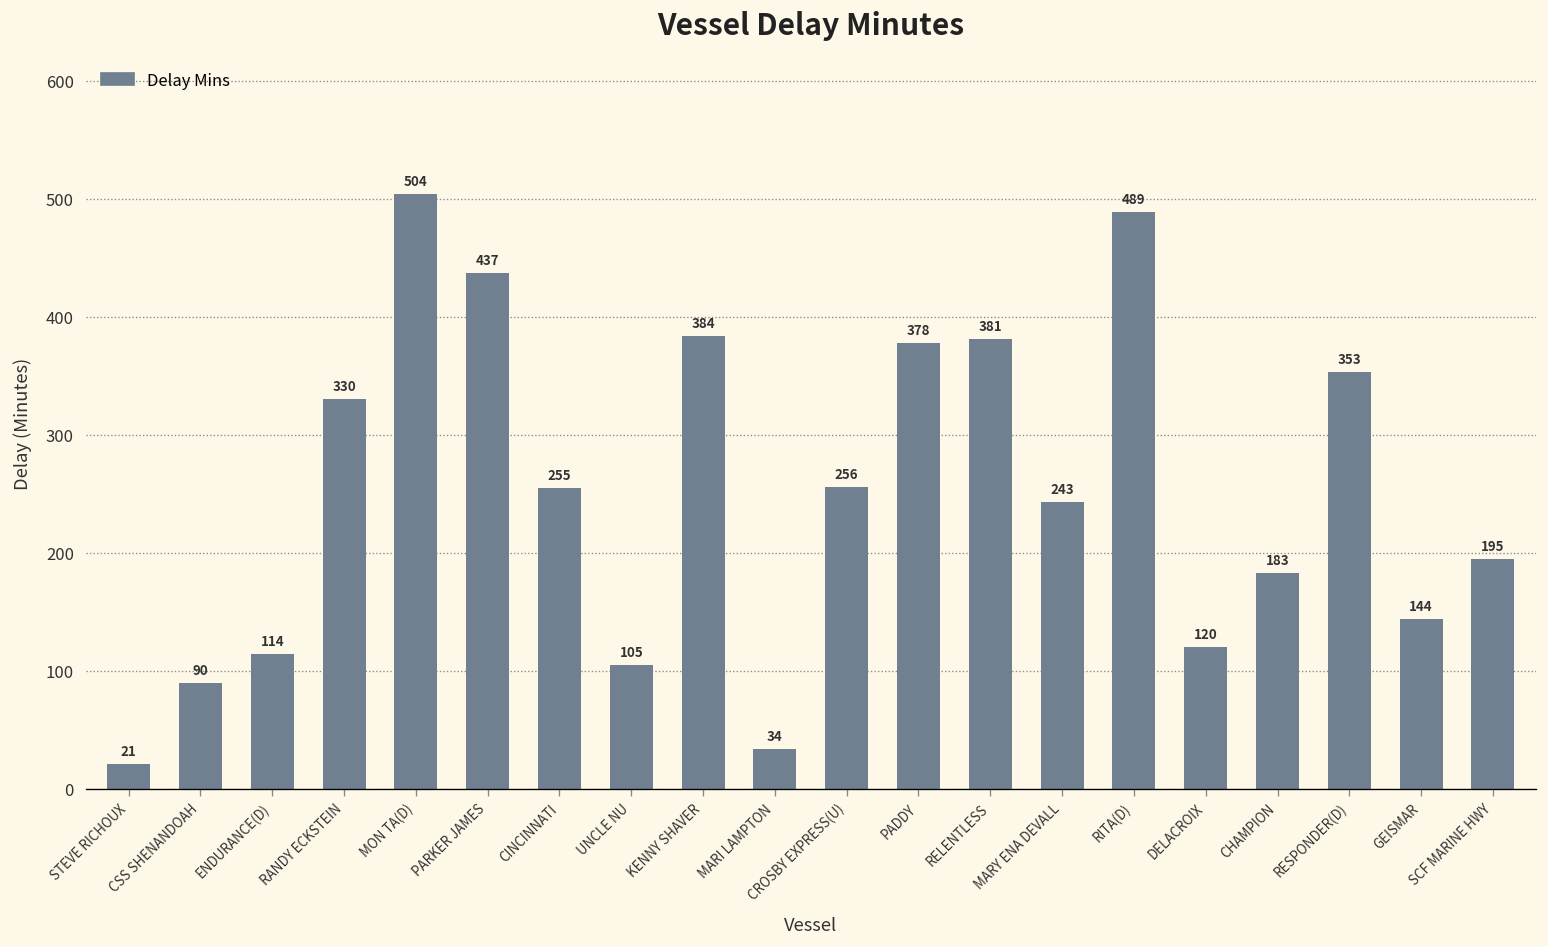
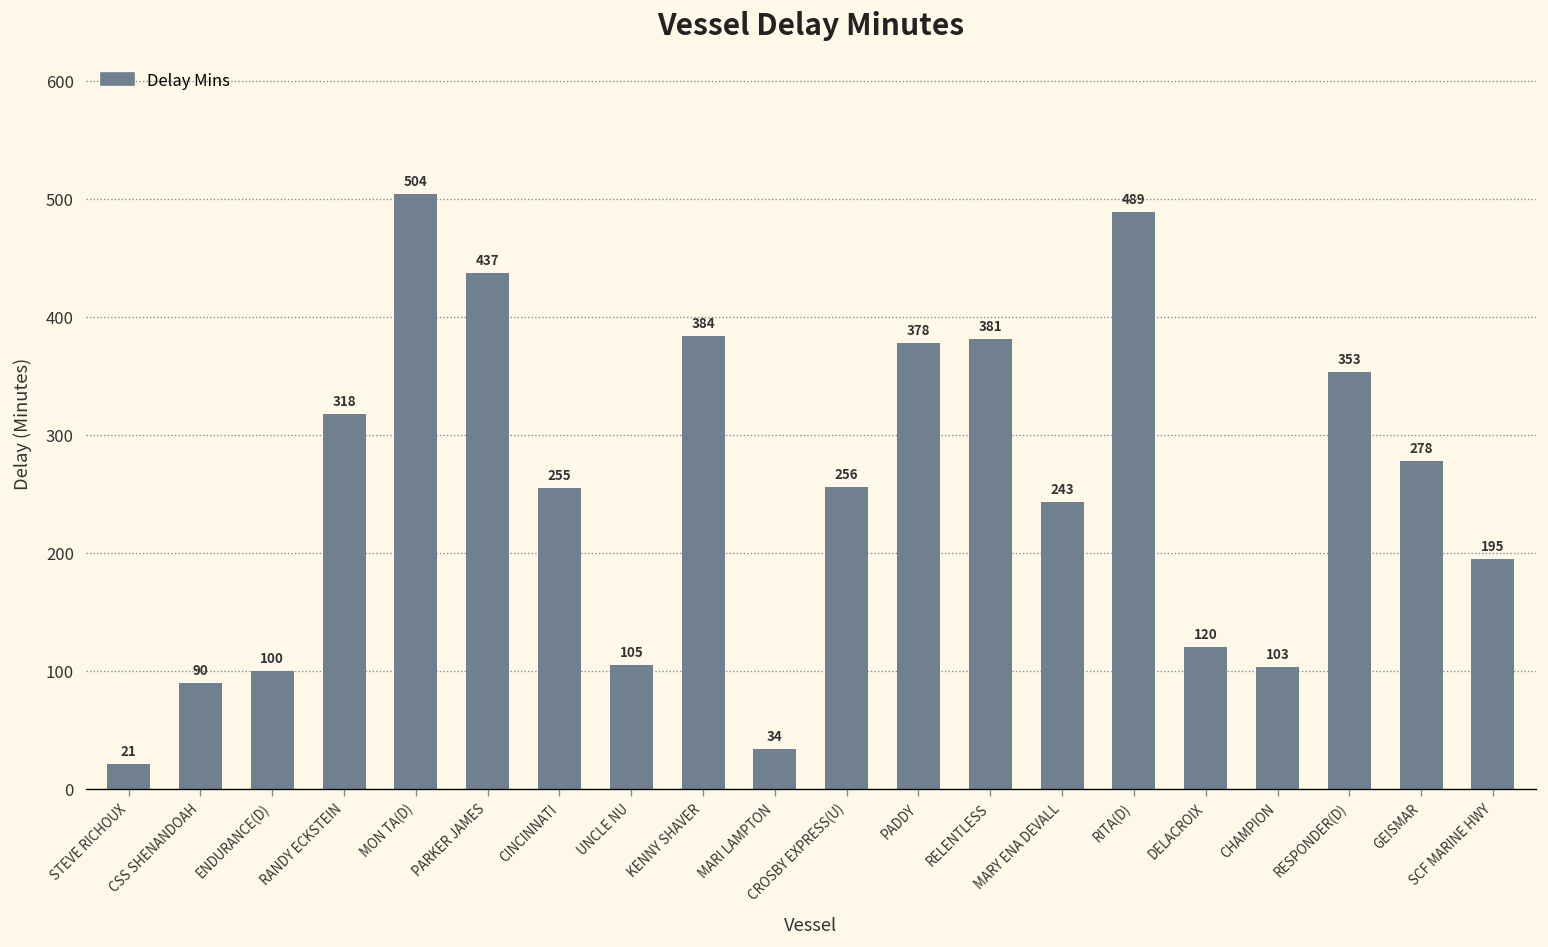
ENDURANCE(D): 114 -> 100
RANDY ECKSTEIN: 330 -> 318
CHAMPION: 183 -> 103
GEISMAR: 144 -> 278
